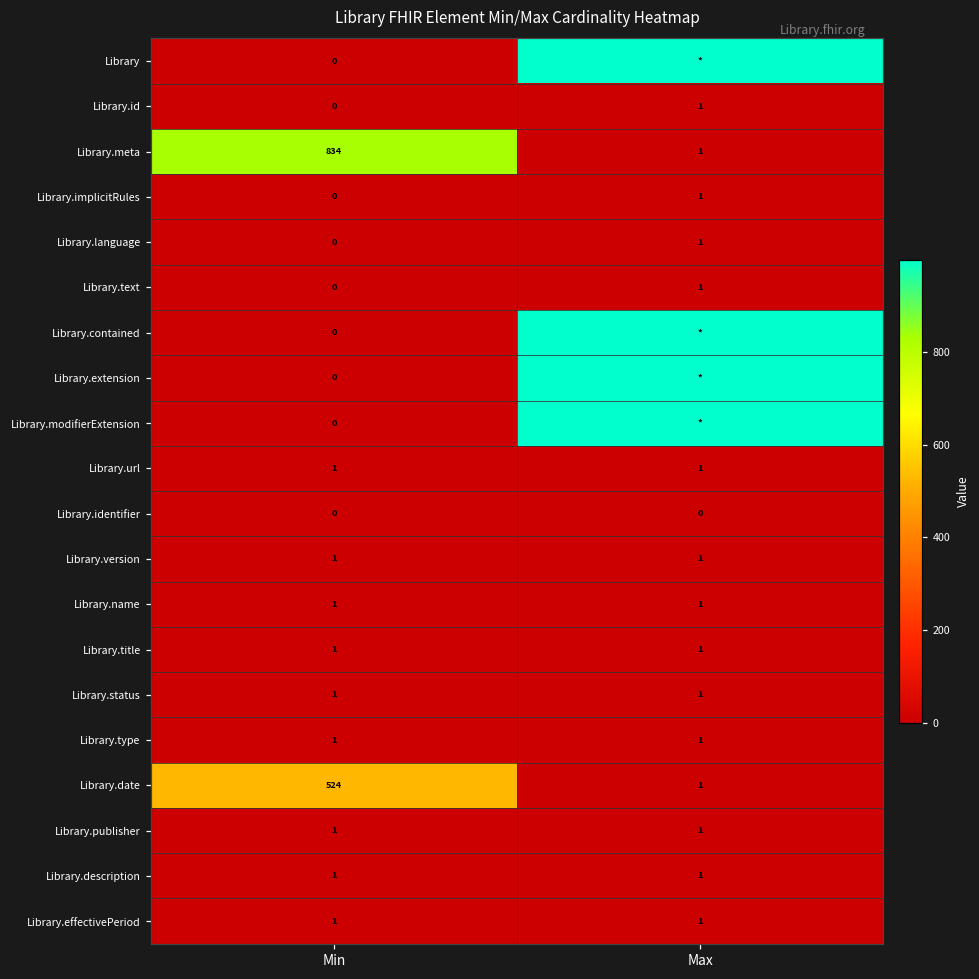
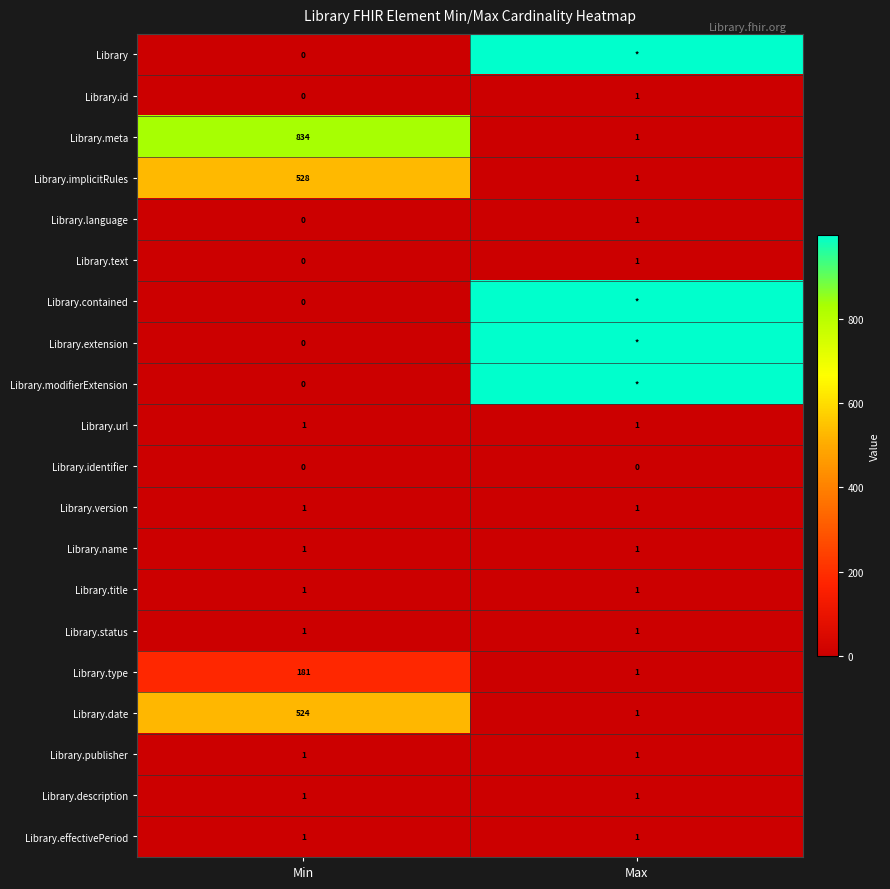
Library.implicitRules, Min: 0 -> 528
Library.type, Min: 1 -> 181
